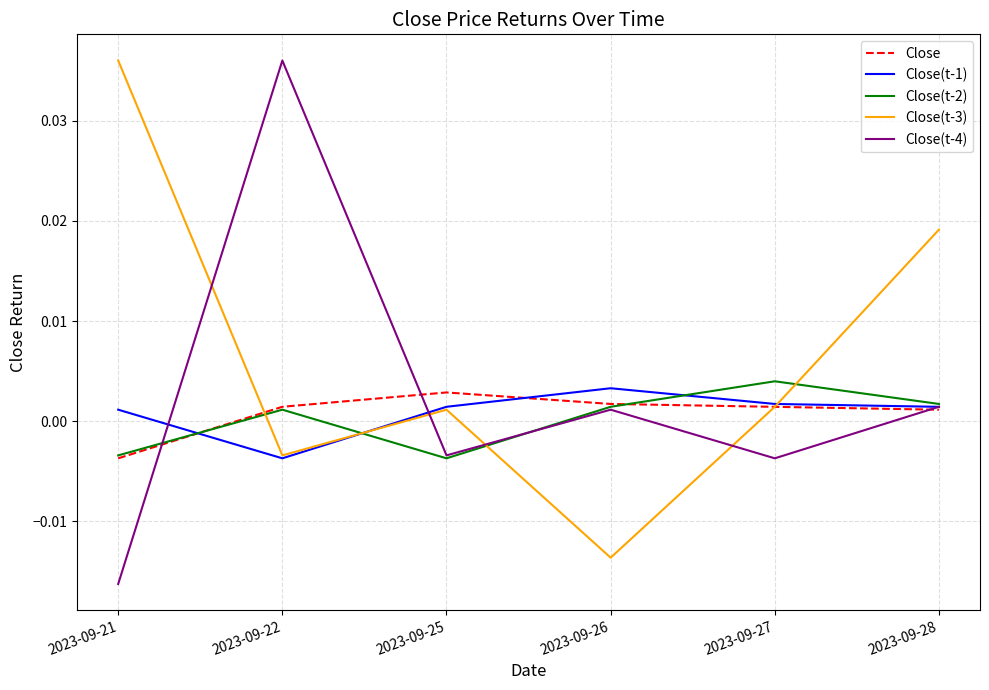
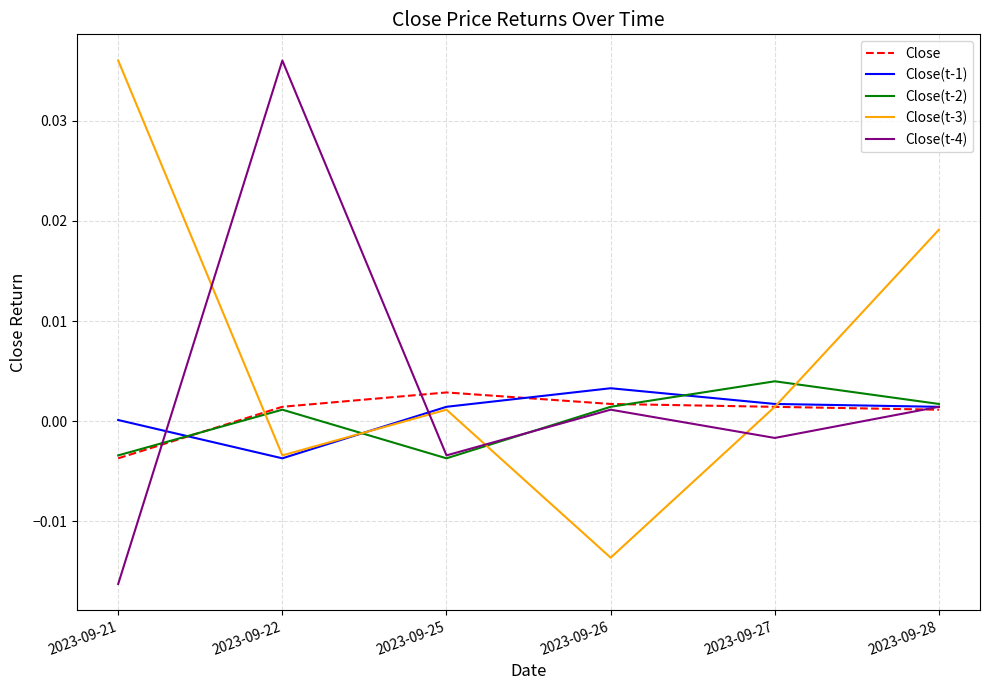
Close(t-1), 2023-09-21: 0.0011 -> 0.0001
Close(t-4), 2023-09-27: -0.0037 -> -0.0017
